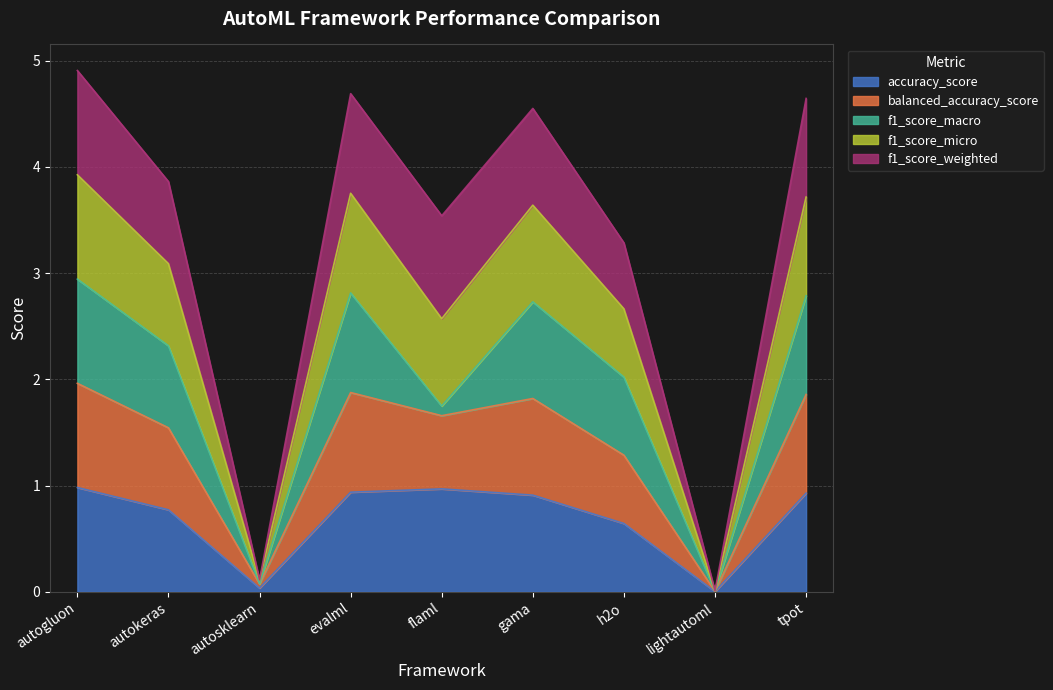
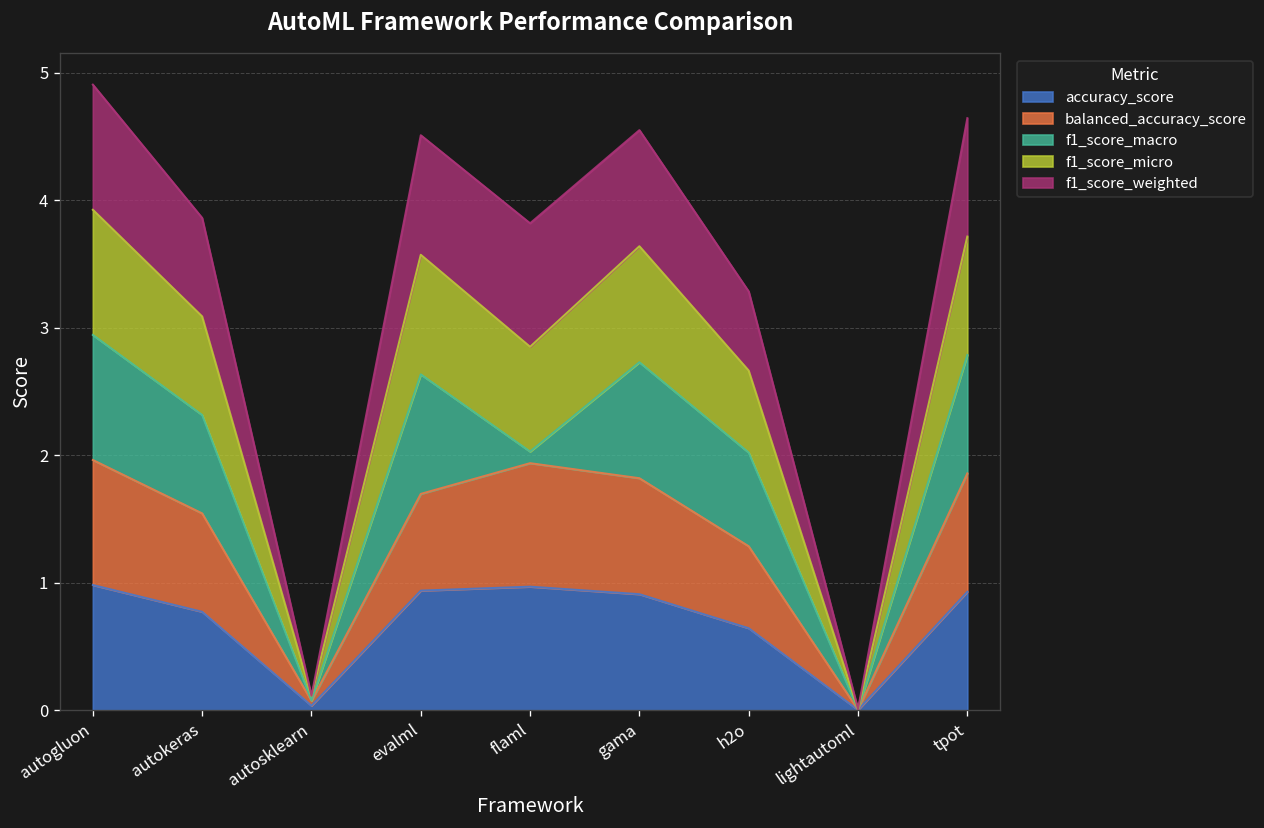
balanced_accuracy_score, evalml: 0.94 -> 0.76
balanced_accuracy_score, flaml: 0.69 -> 0.97
